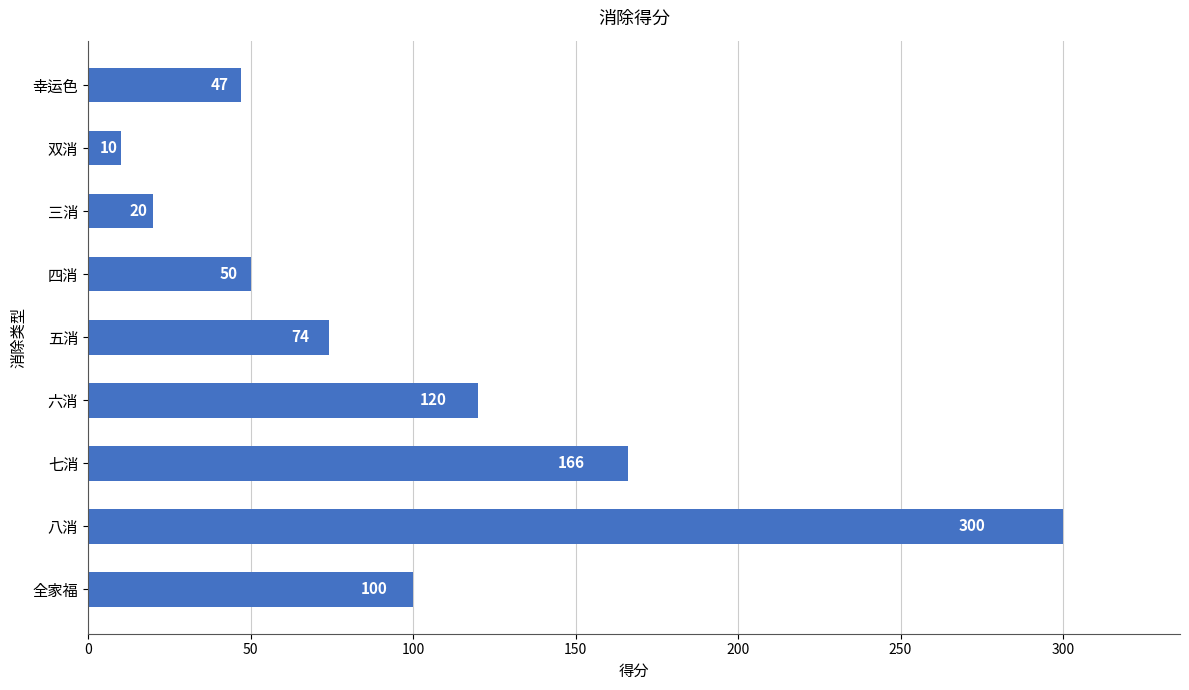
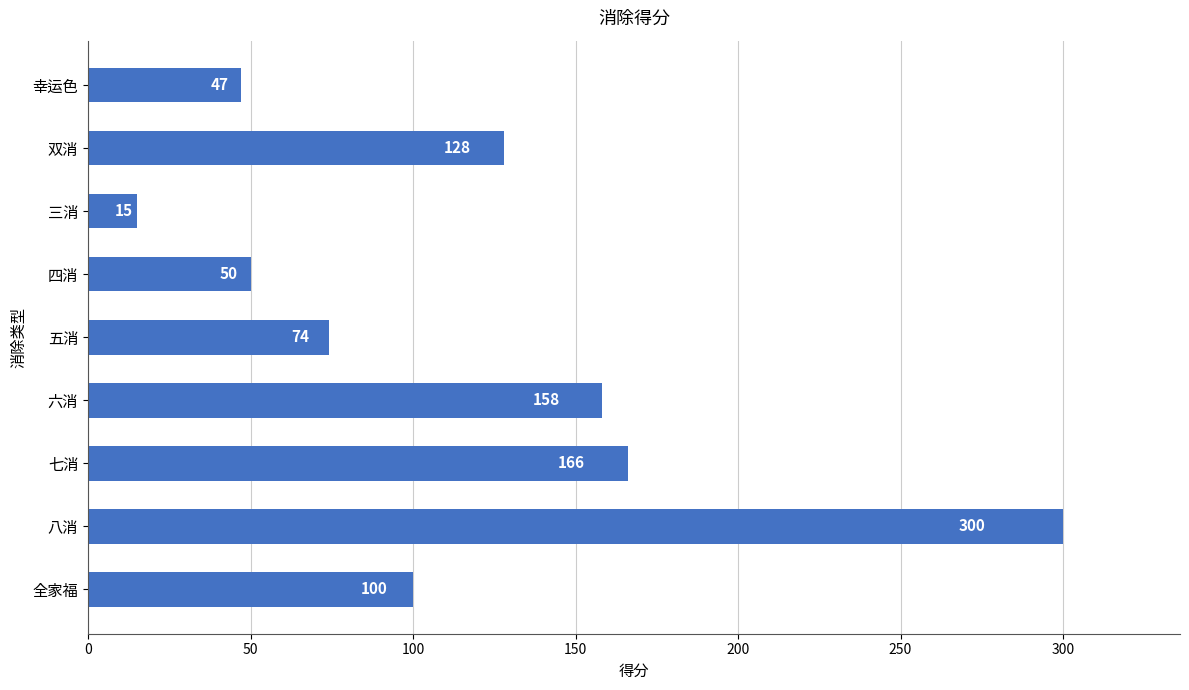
双消: 10 -> 128
三消: 20 -> 15
六消: 120 -> 158
